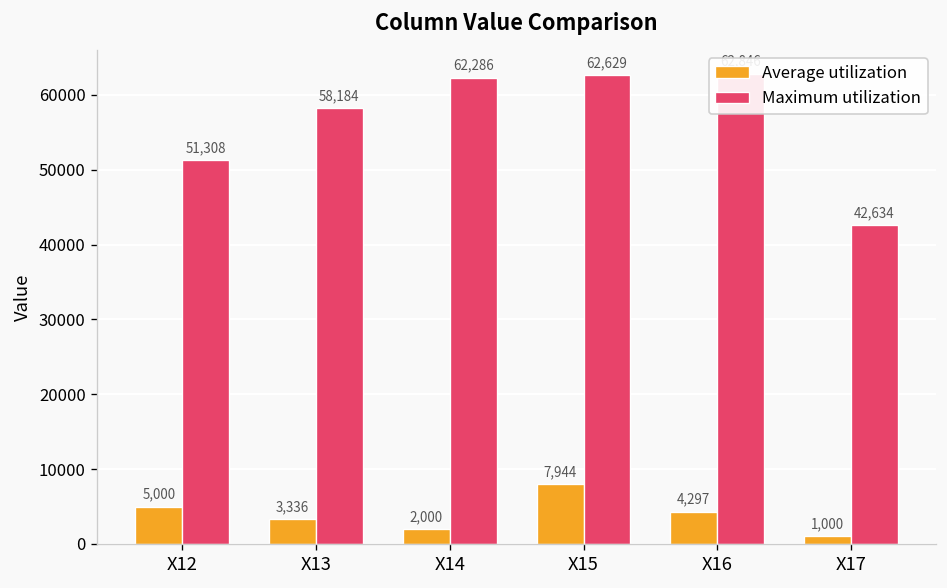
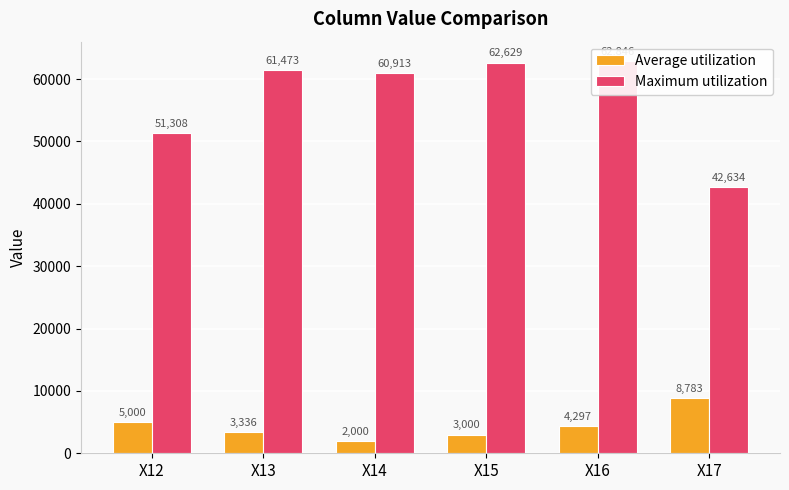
Maximum utilization, X13: 58,184 -> 61,473
Maximum utilization, X14: 62,286 -> 60,913
Average utilization, X15: 7,944 -> 3,000
Average utilization, X17: 1,000 -> 8,783
